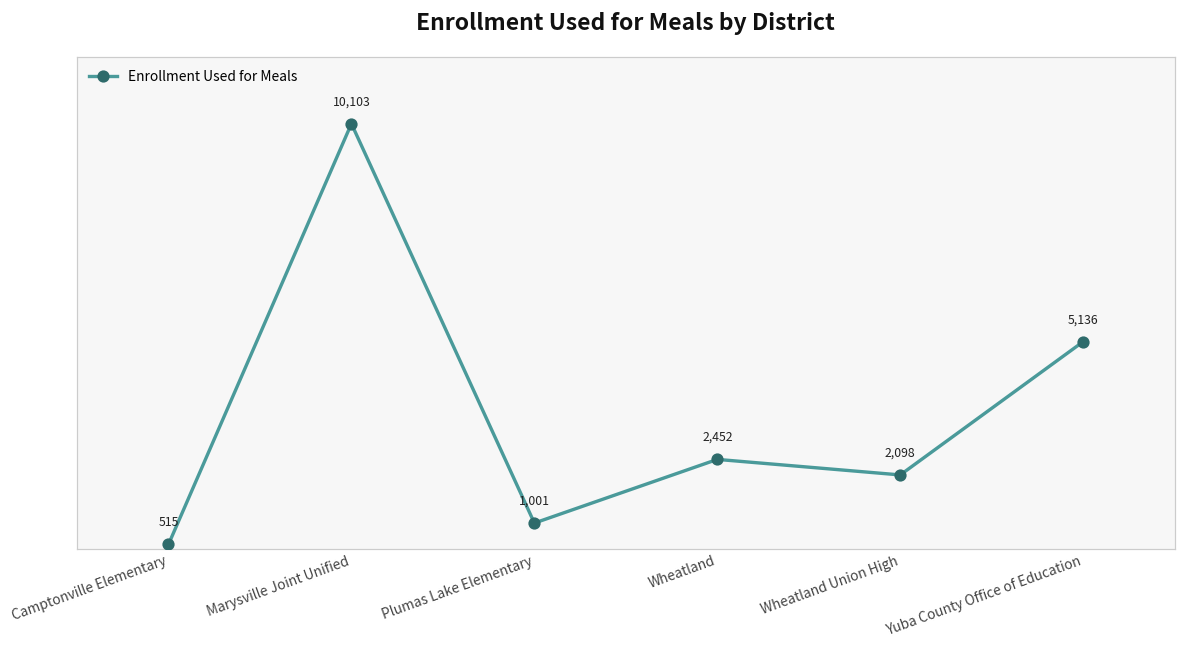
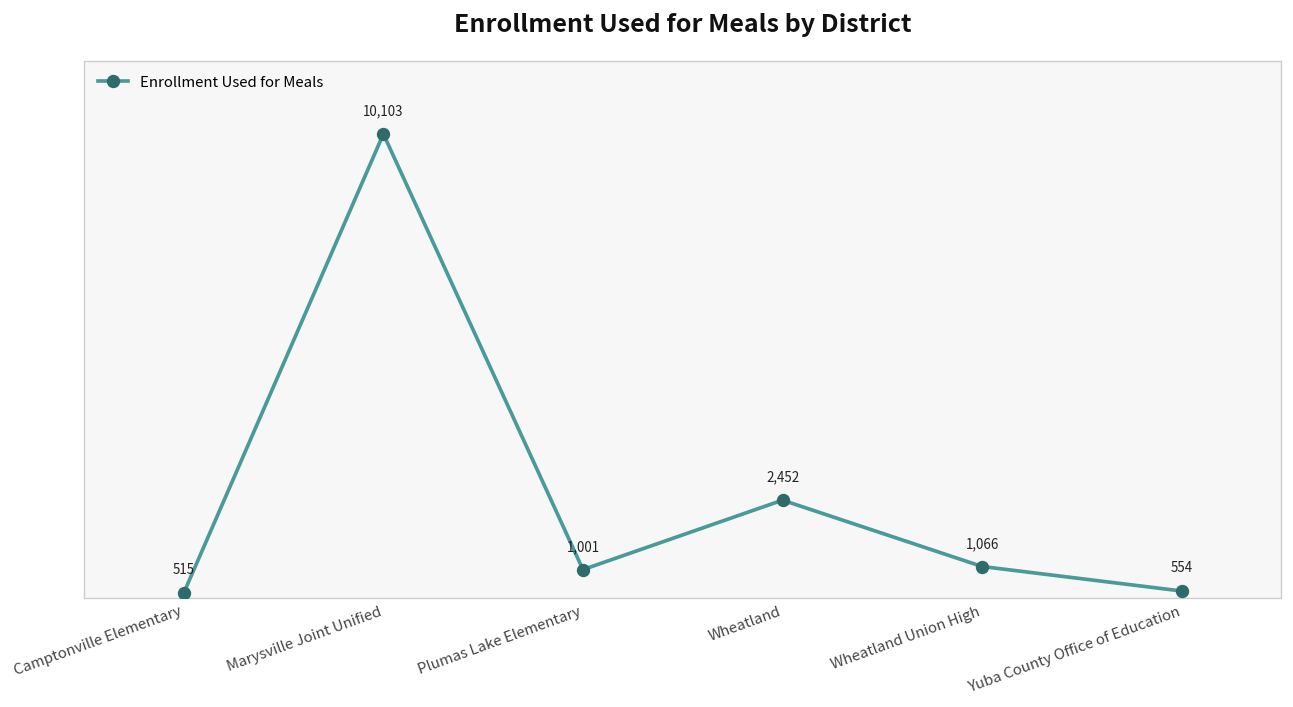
Wheatland Union High: 2,098 -> 1,066
Yuba County Office of Education: 5,136 -> 554
